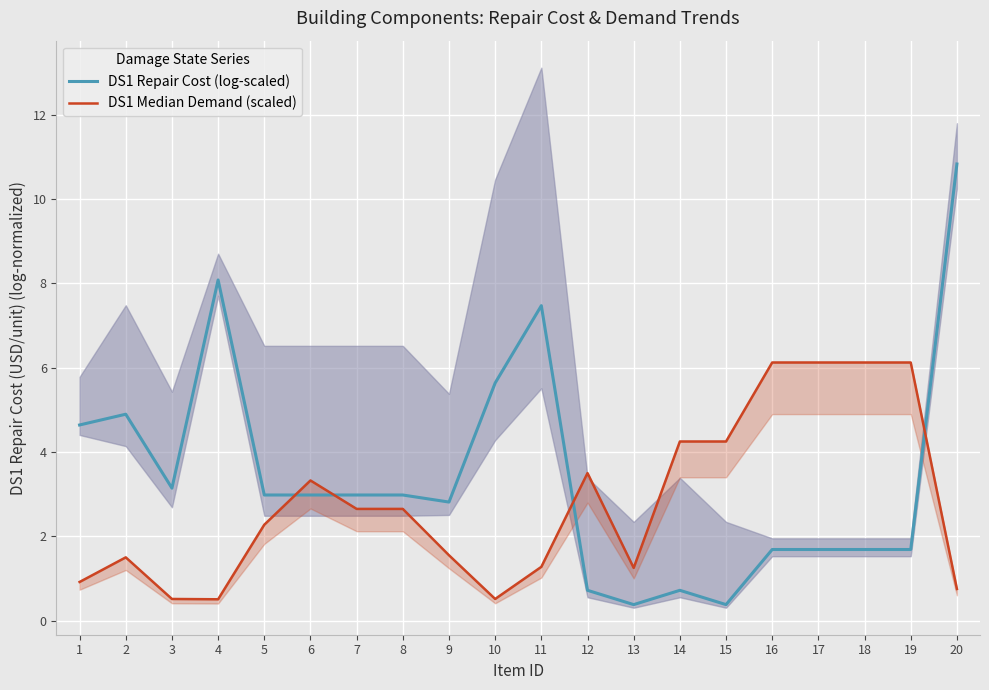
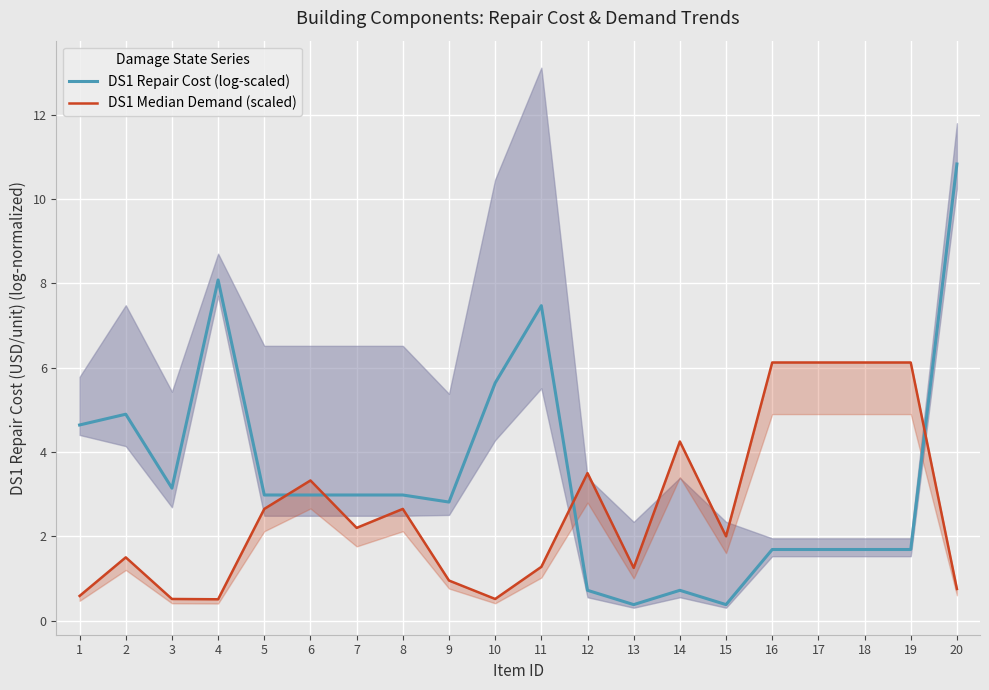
DS1 Median Demand (scaled), 1: 0.9 -> 0.6
DS1 Median Demand (scaled), 5: 2.3 -> 2.7
DS1 Median Demand (scaled), 7: 2.7 -> 2.2
DS1 Median Demand (scaled), 9: 1.6 -> 1.0
DS1 Median Demand (scaled), 15: 4.3 -> 2.0
